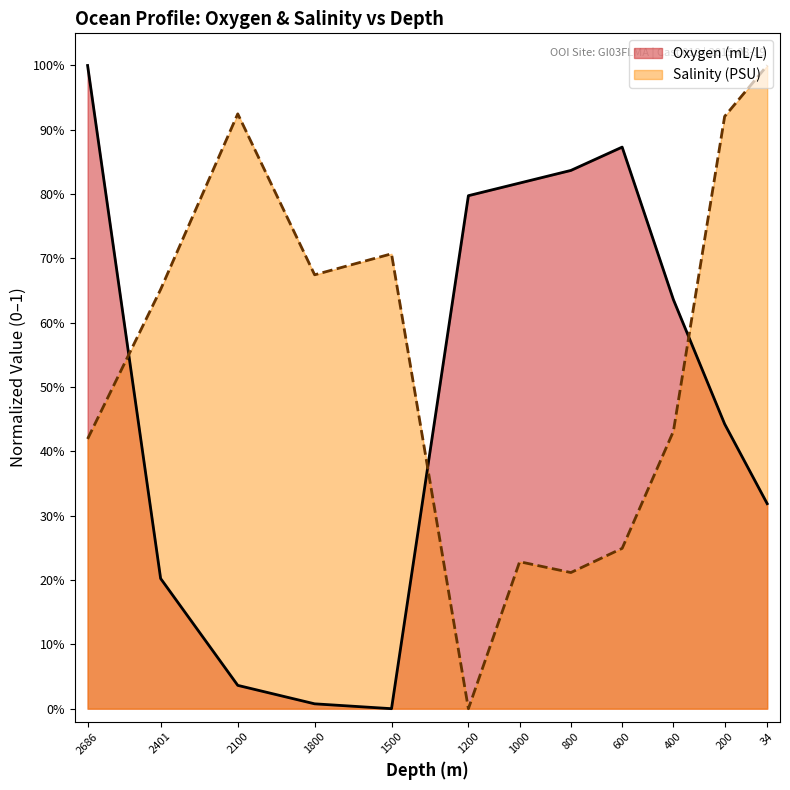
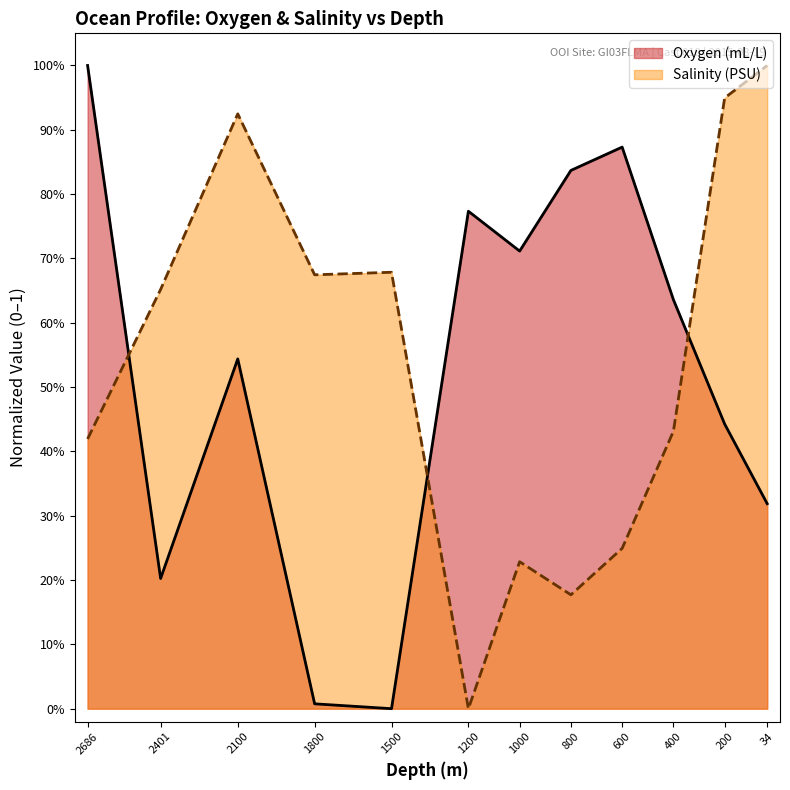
Oxygen (mL/L), 2100: 4% -> 54%
Salinity (PSU), 1500: 71% -> 68%
Oxygen (mL/L), 1200: 80% -> 77%
Oxygen (mL/L), 1000: 82% -> 71%
Salinity (PSU), 800: 21% -> 18%
Salinity (PSU), 200: 92% -> 95%
